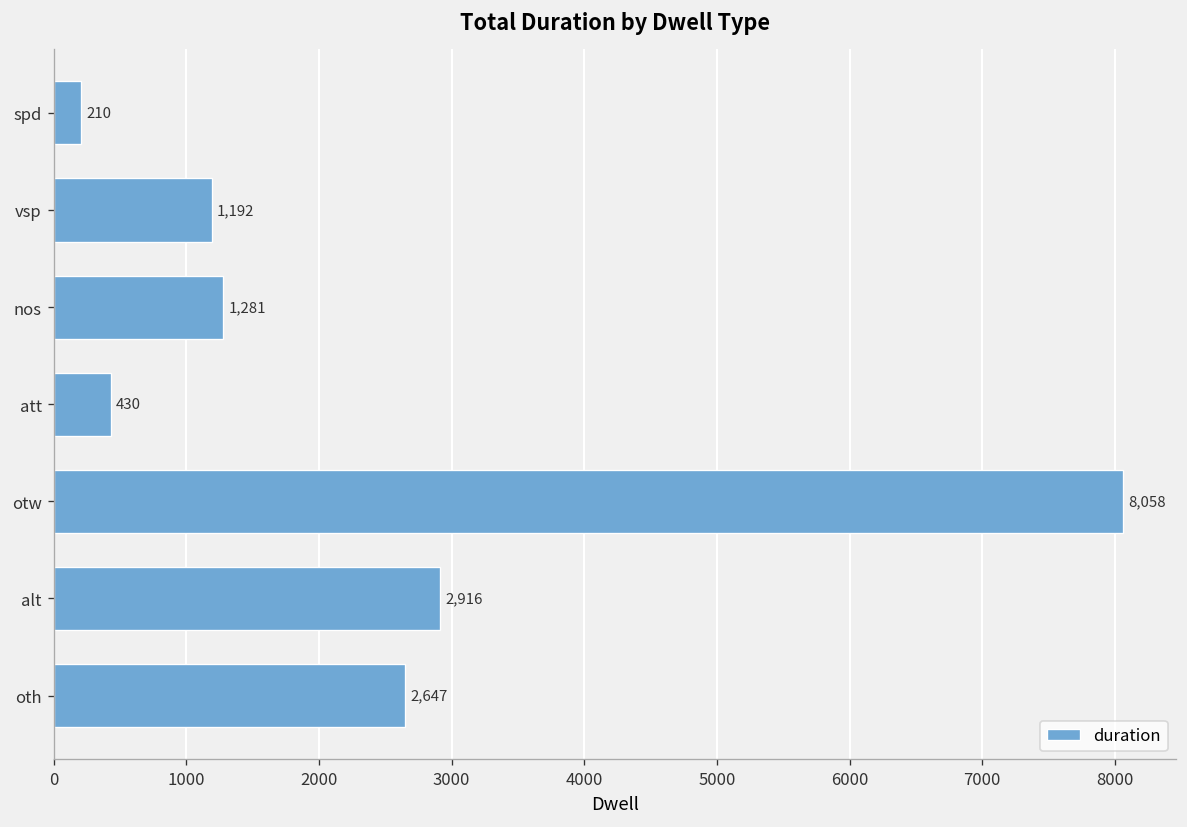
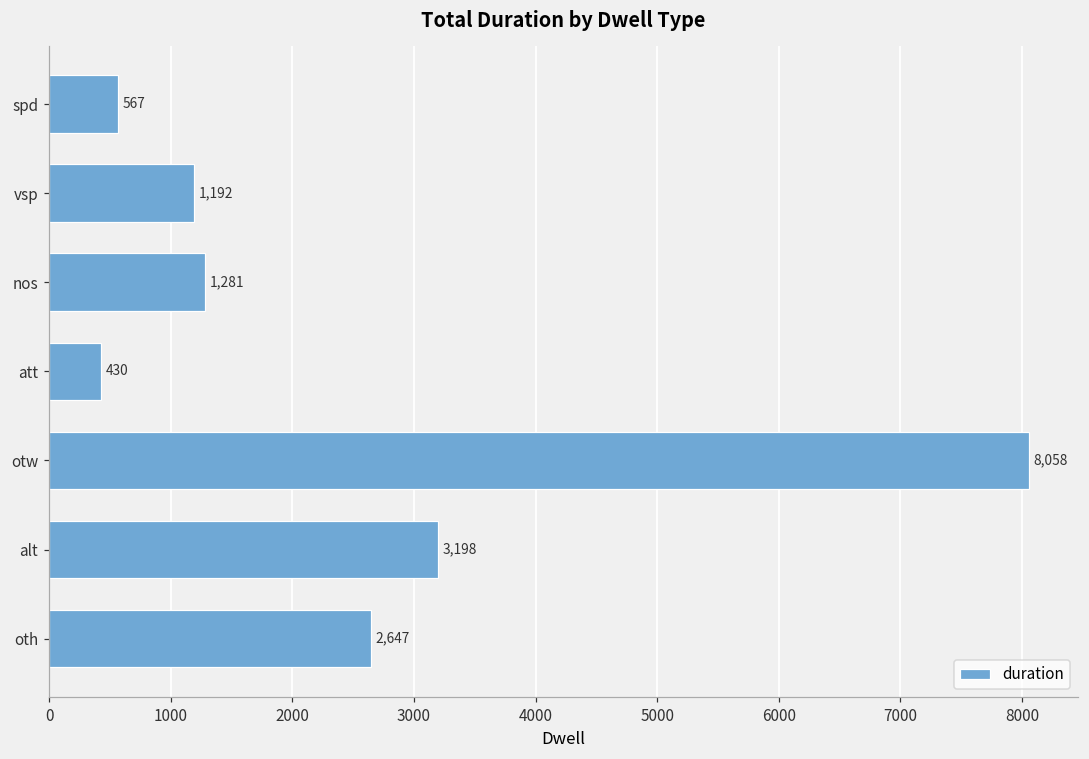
spd: 210 -> 567
alt: 2,916 -> 3,198
